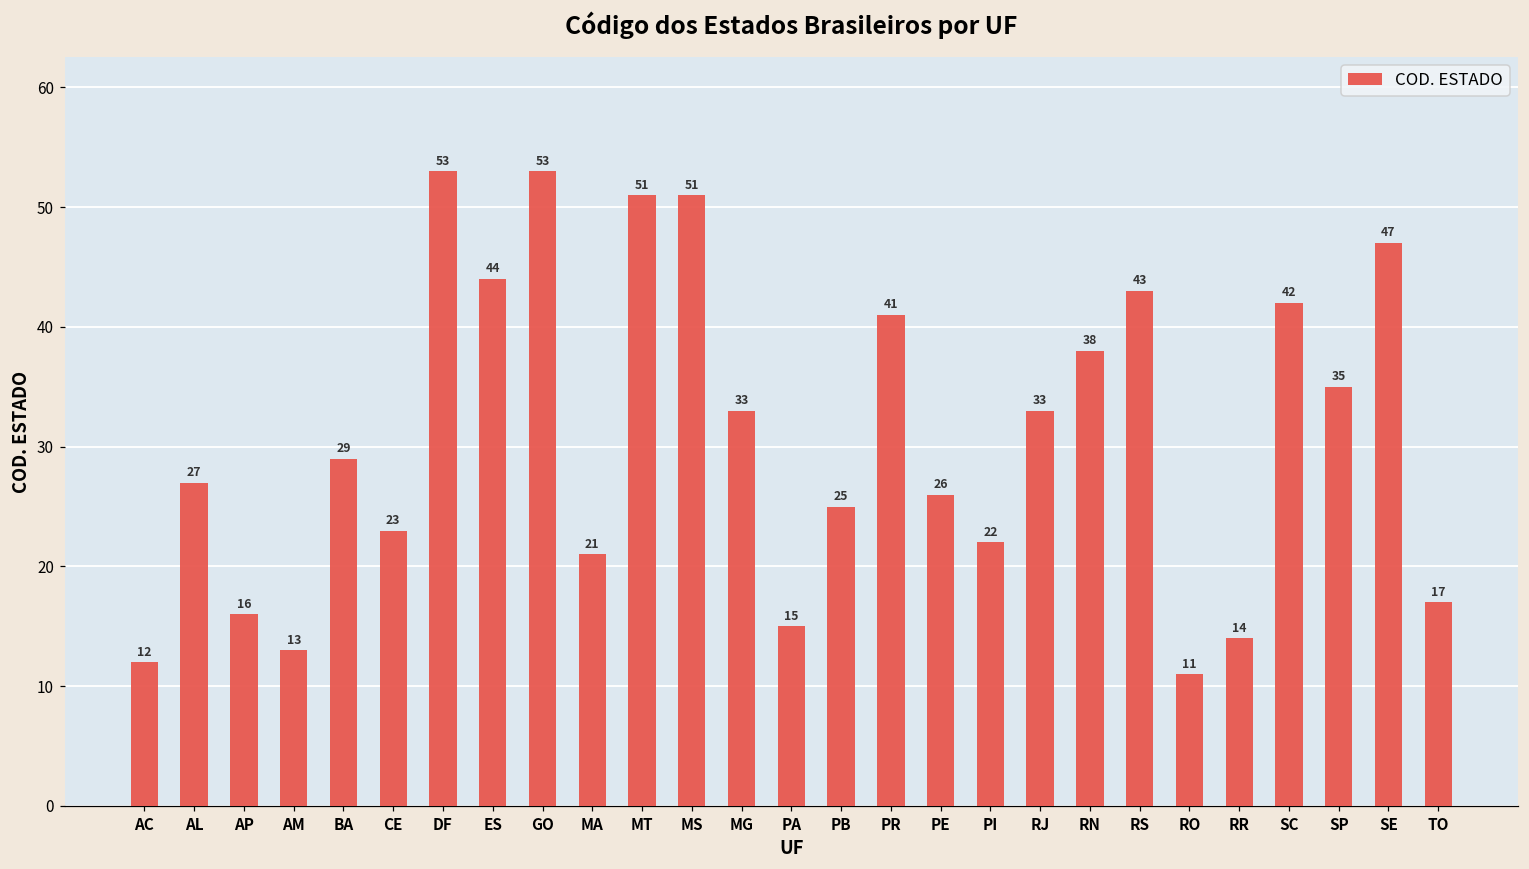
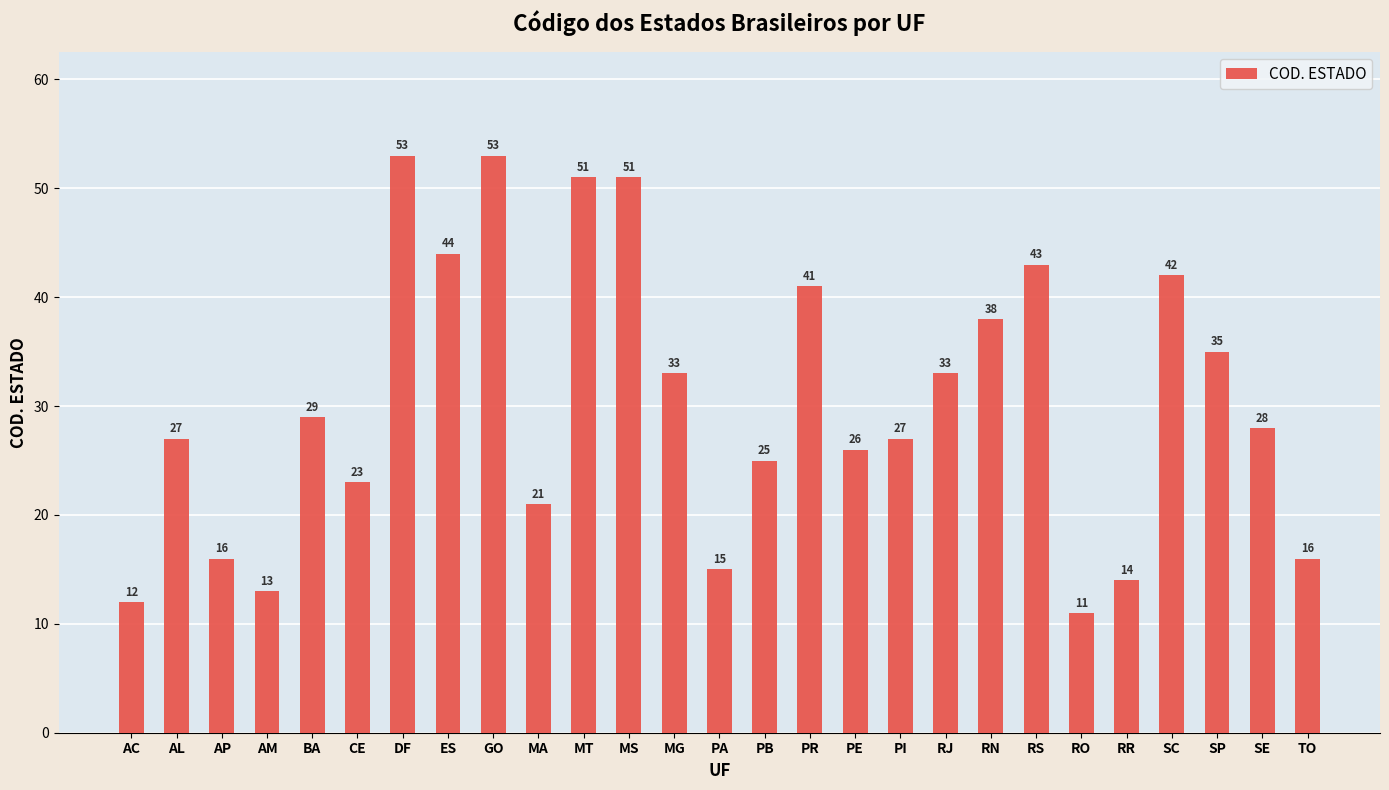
PI: 22 -> 27
SE: 47 -> 28
TO: 17 -> 16
